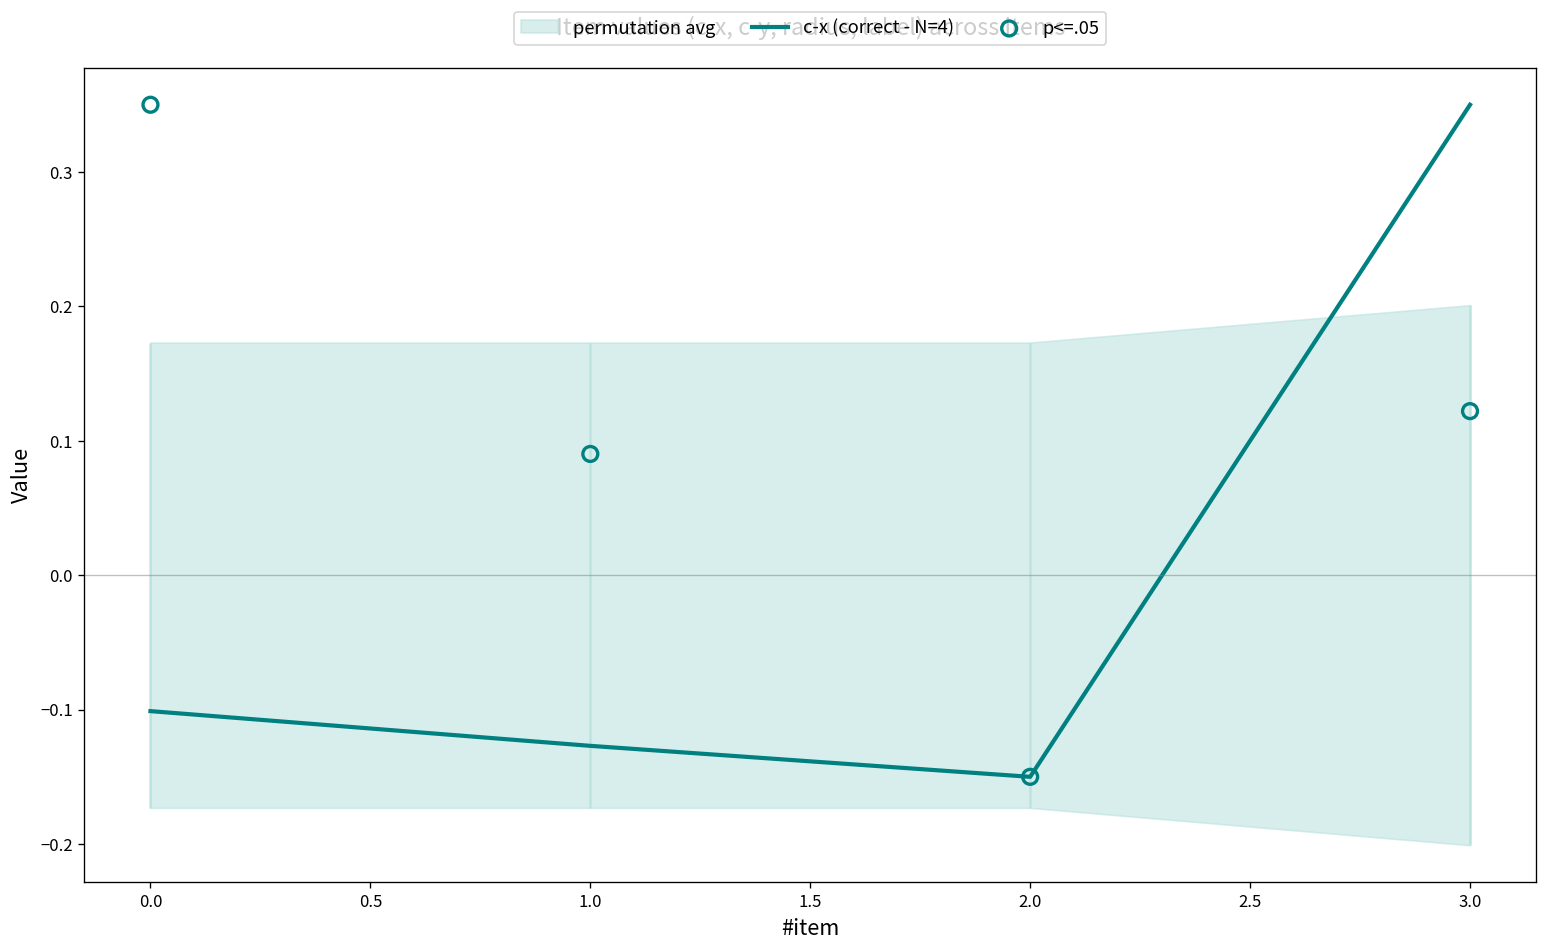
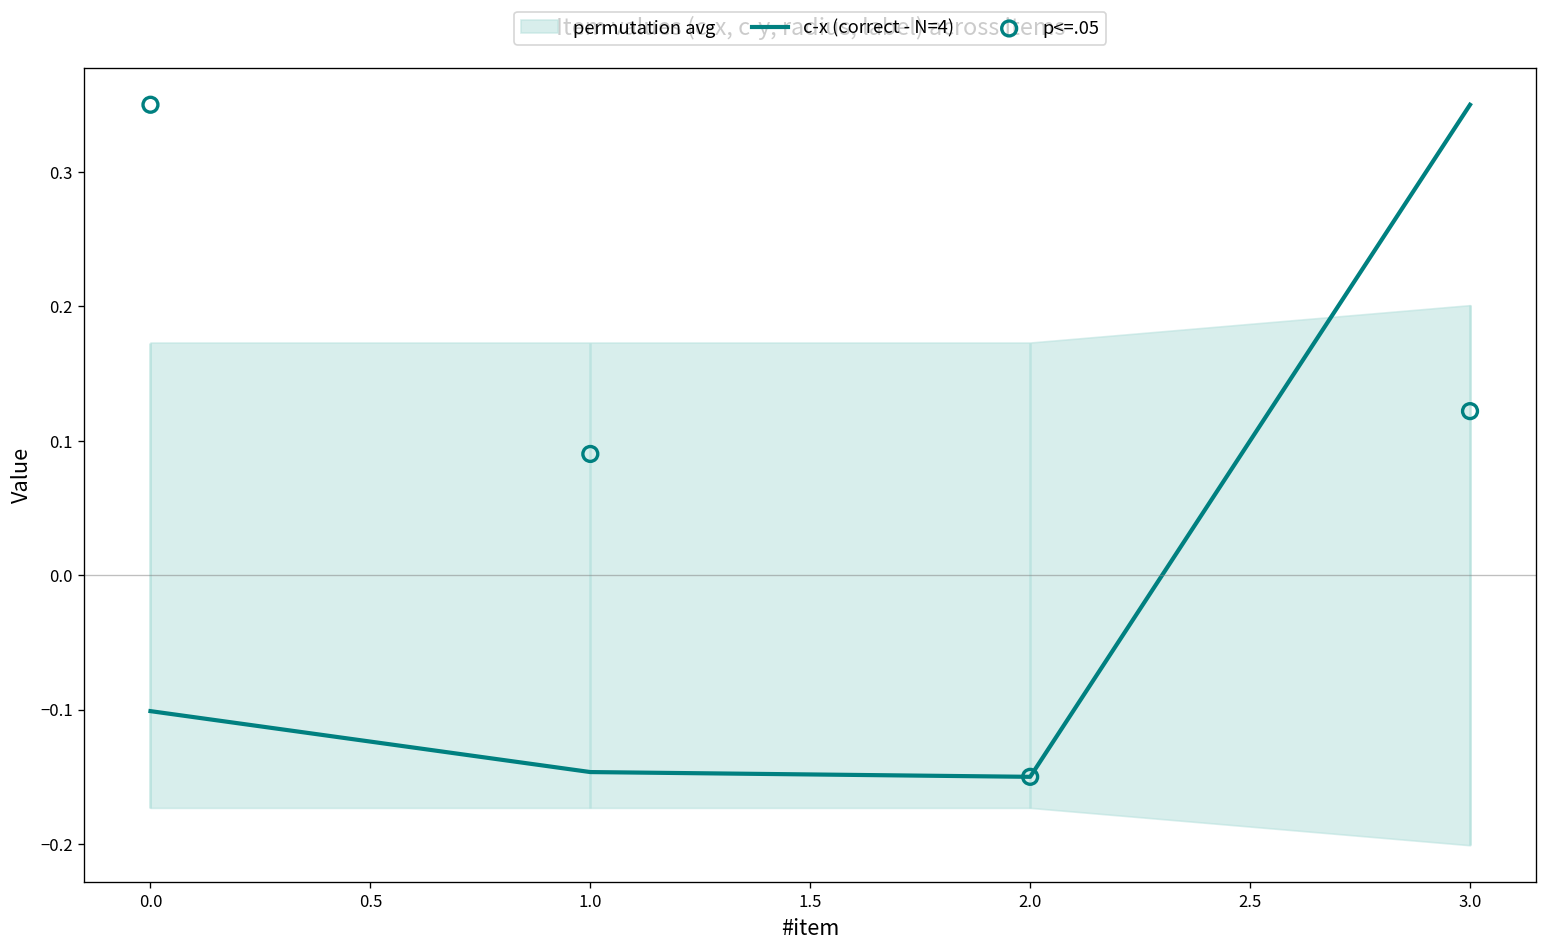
c-x (correct - N=4), 1.0: -0.127 -> -0.146
